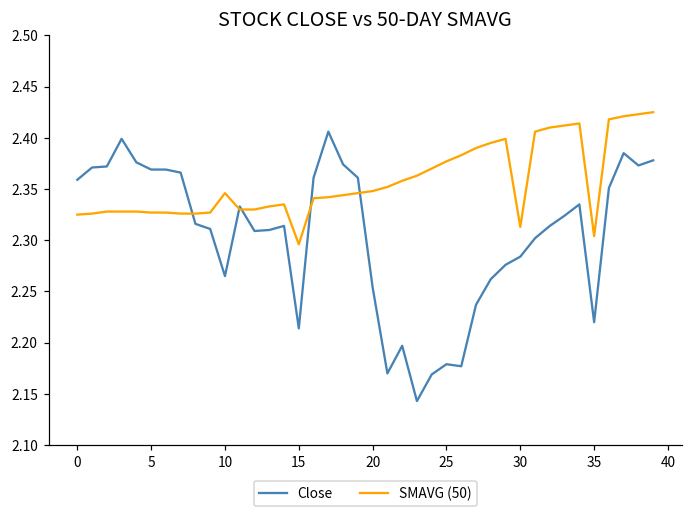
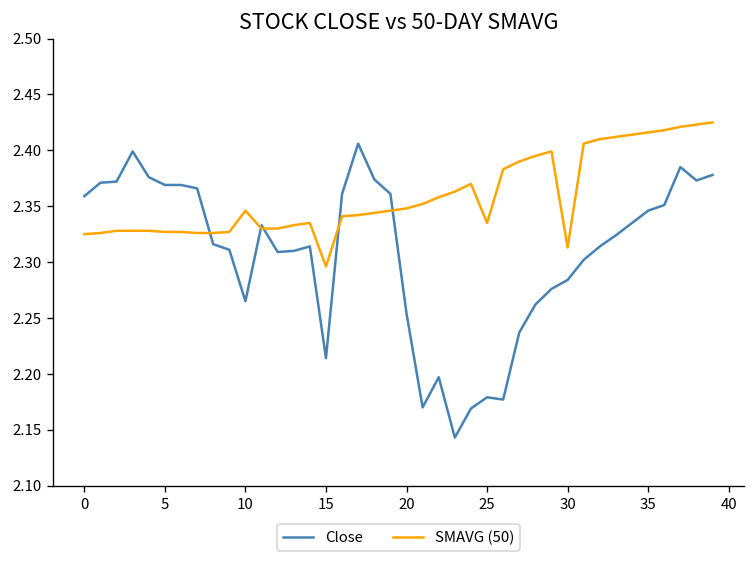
SMAVG (50), 25: 2.38 -> 2.34
Close, 35: 2.22 -> 2.35
SMAVG (50), 35: 2.30 -> 2.42
